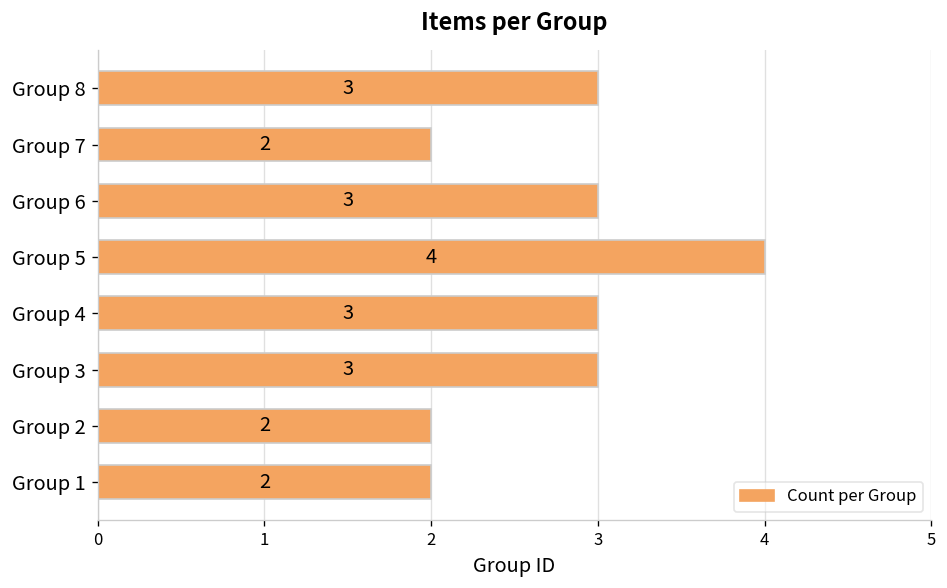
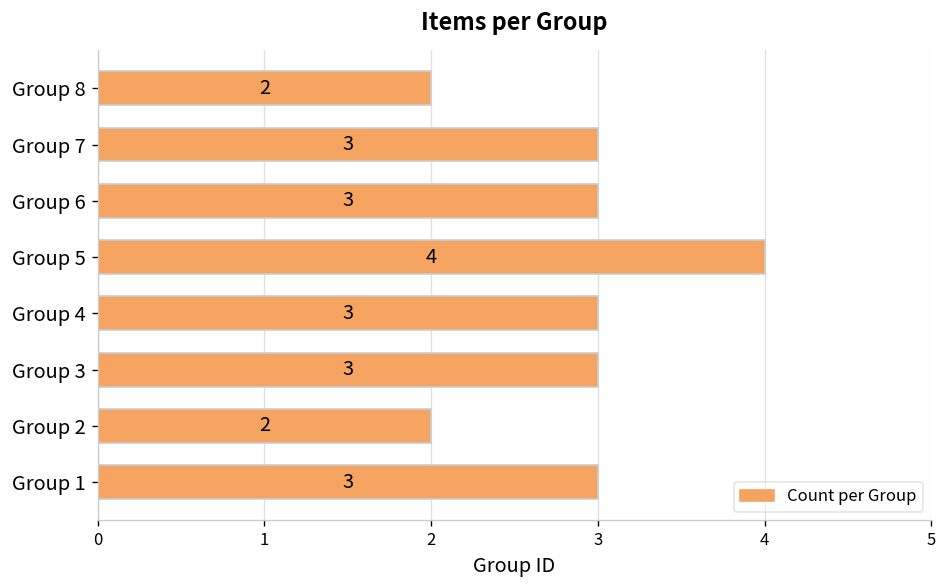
Group 8: 3 -> 2
Group 7: 2 -> 3
Group 1: 2 -> 3
